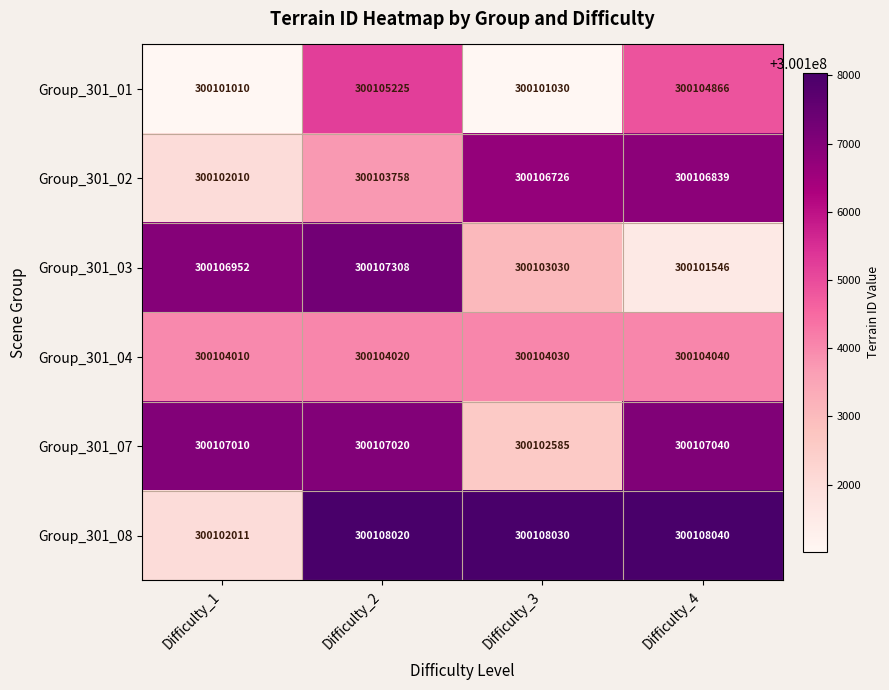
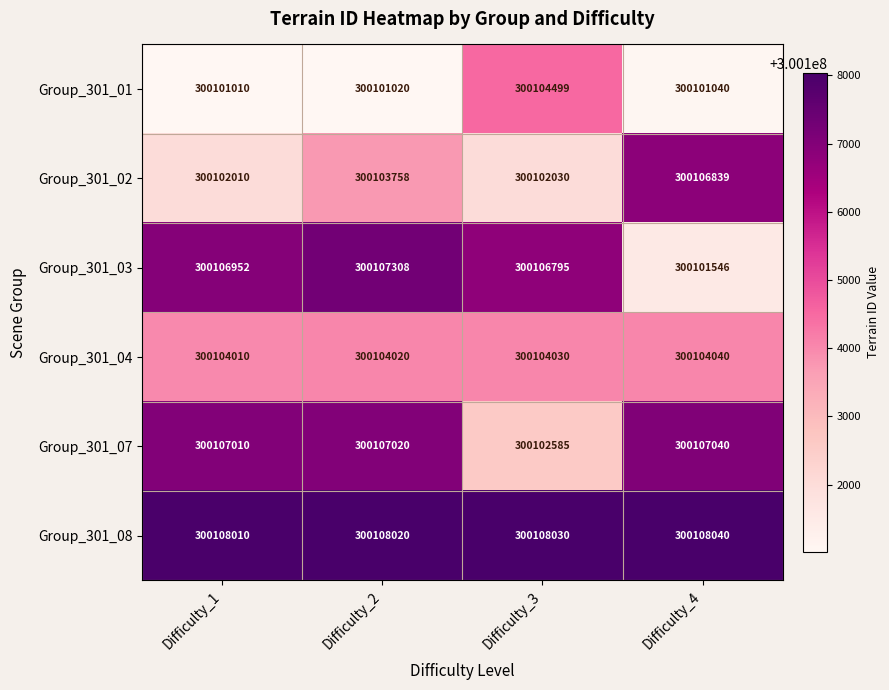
Group_301_01, Difficulty_2: 300105225 -> 300101020
Group_301_01, Difficulty_3: 300101030 -> 300104499
Group_301_01, Difficulty_4: 300104866 -> 300101040
Group_301_02, Difficulty_3: 300106726 -> 300102030
Group_301_03, Difficulty_3: 300103030 -> 300106795
Group_301_08, Difficulty_1: 300102011 -> 300108010
